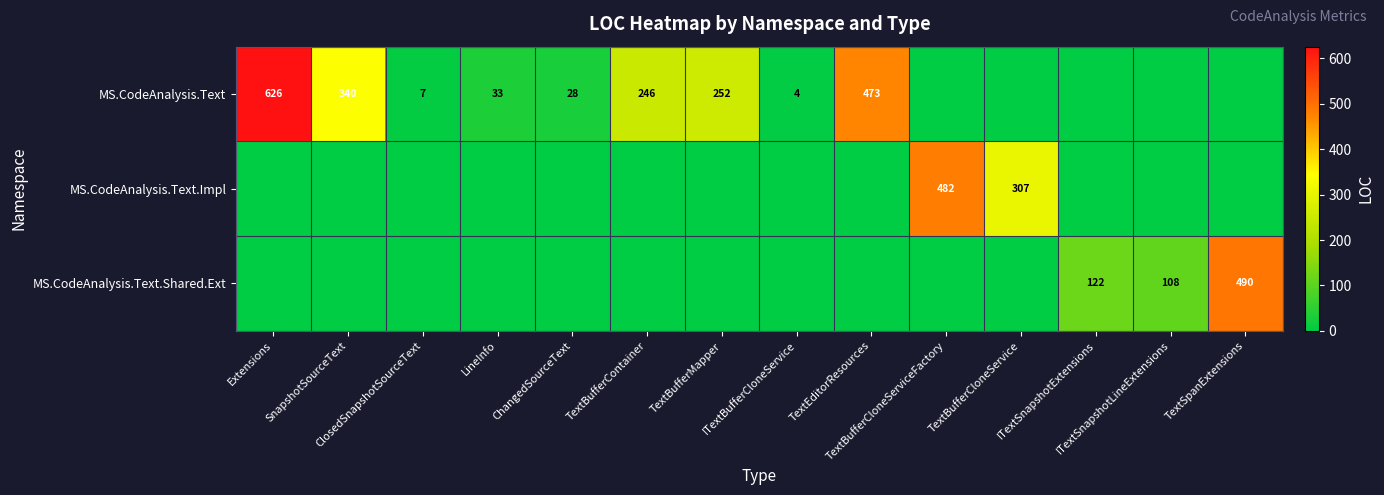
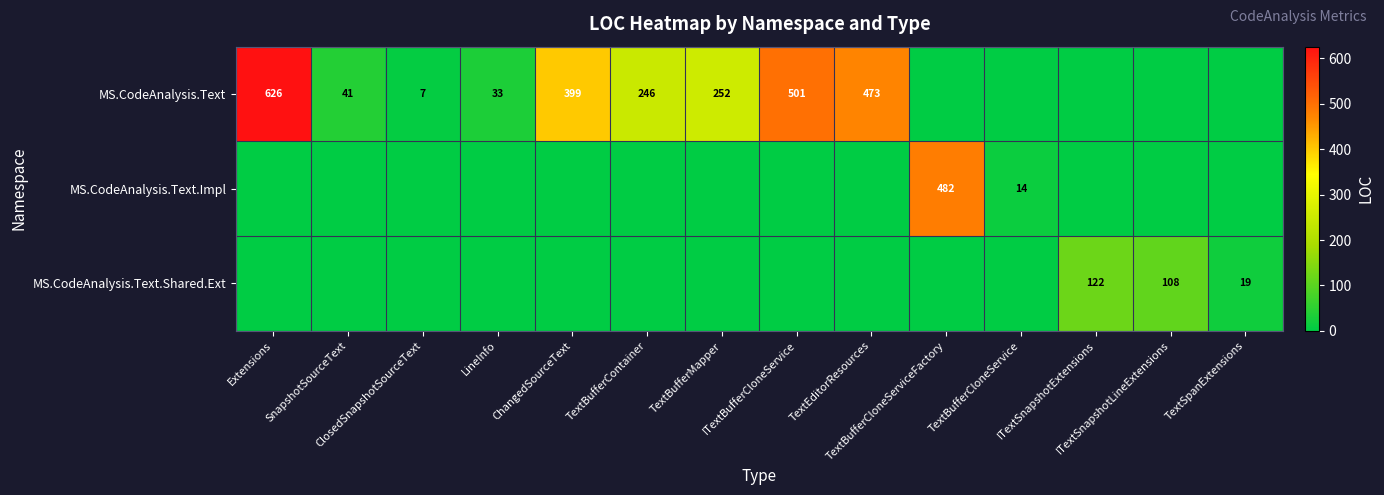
MS.CodeAnalysis.Text, SnapshotSourceText: 340 -> 41
MS.CodeAnalysis.Text, ChangedSourceText: 28 -> 399
MS.CodeAnalysis.Text, ITextBufferCloneService: 4 -> 501
MS.CodeAnalysis.Text.Impl, TextBufferCloneService: 307 -> 14
MS.CodeAnalysis.Text.Shared.Ext, TextSpanExtensions: 490 -> 19
